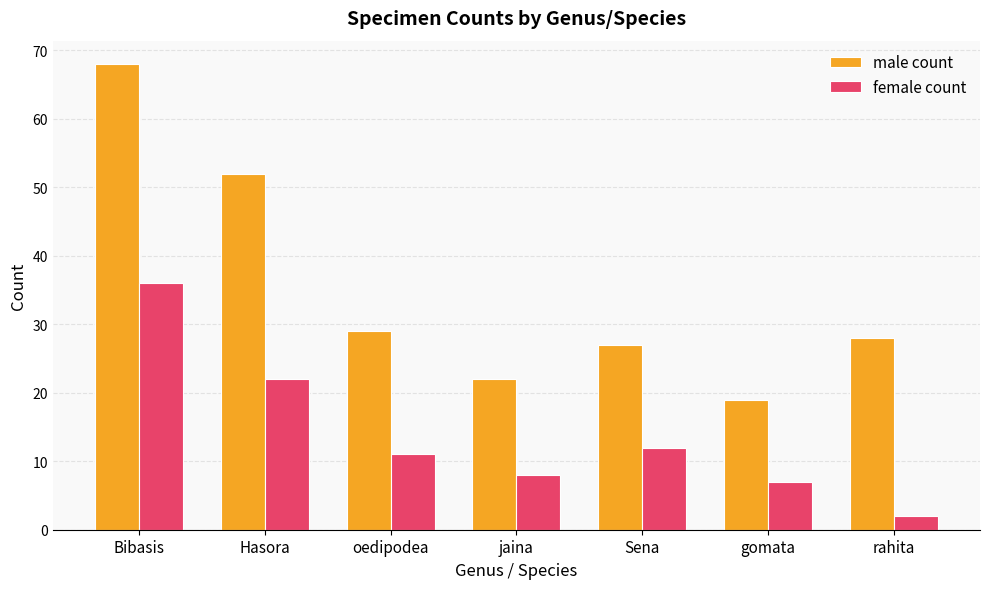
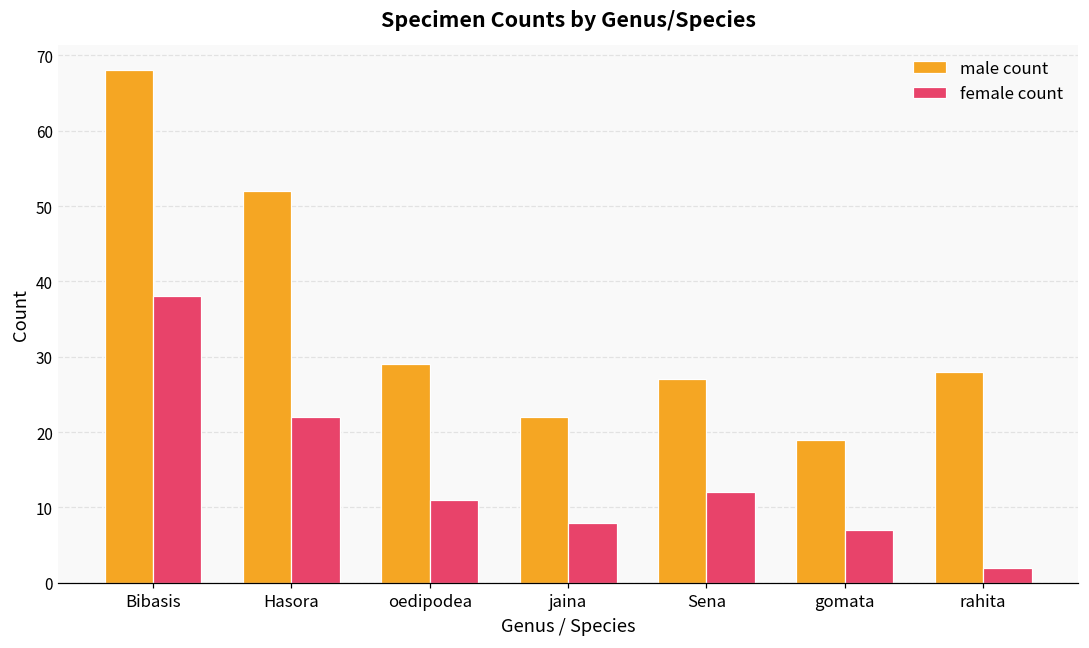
female count, Bibasis: 36 -> 38
